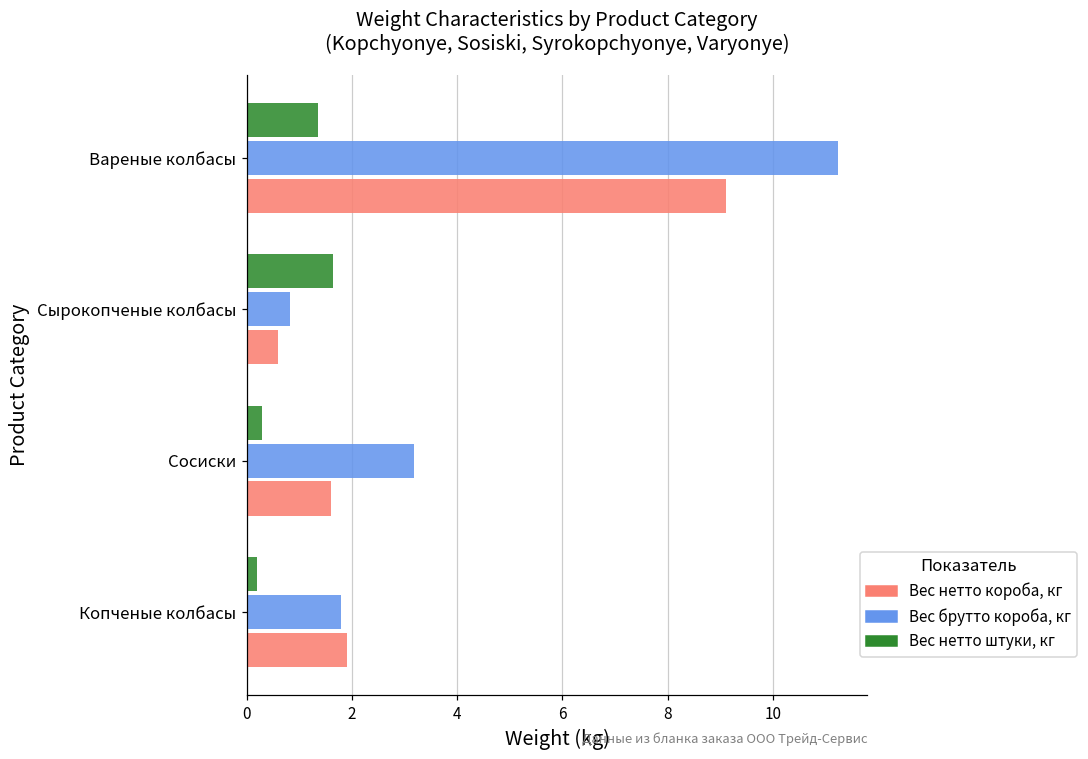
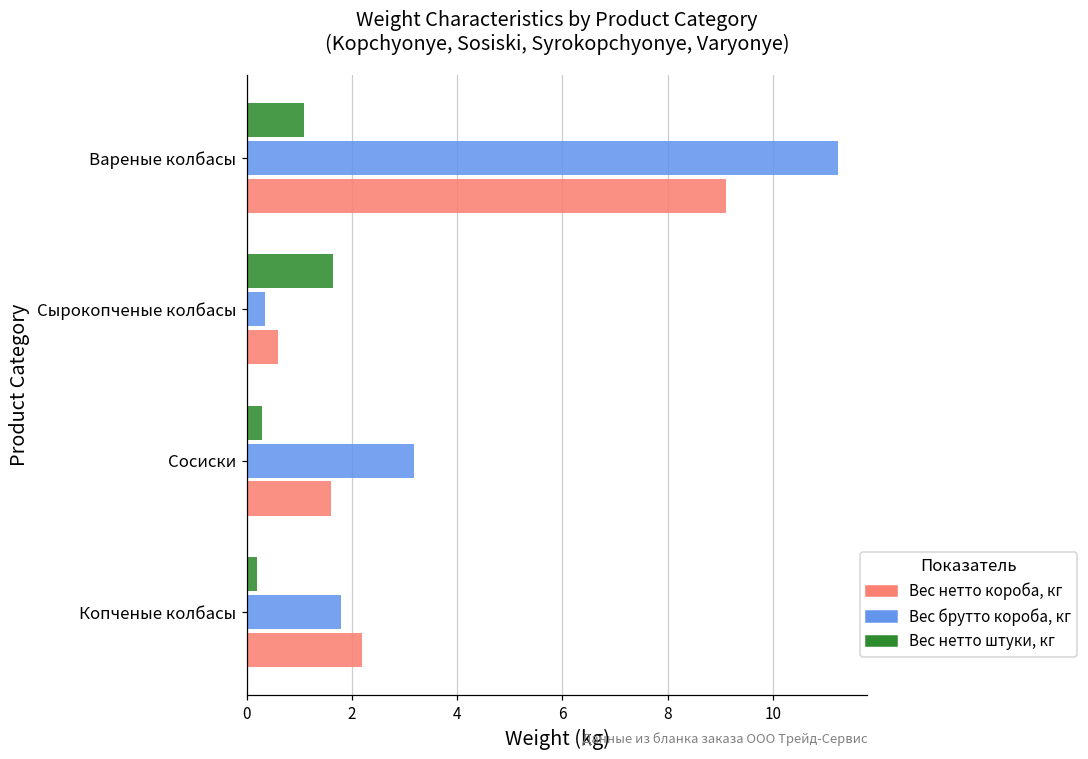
Вес нетто штуки, кг, Вареные колбасы: 1.4 -> 1.1
Вес брутто короба, кг, Сырокопченые колбасы: 0.8 -> 0.4
Вес нетто короба, кг, Копченые колбасы: 1.9 -> 2.2
